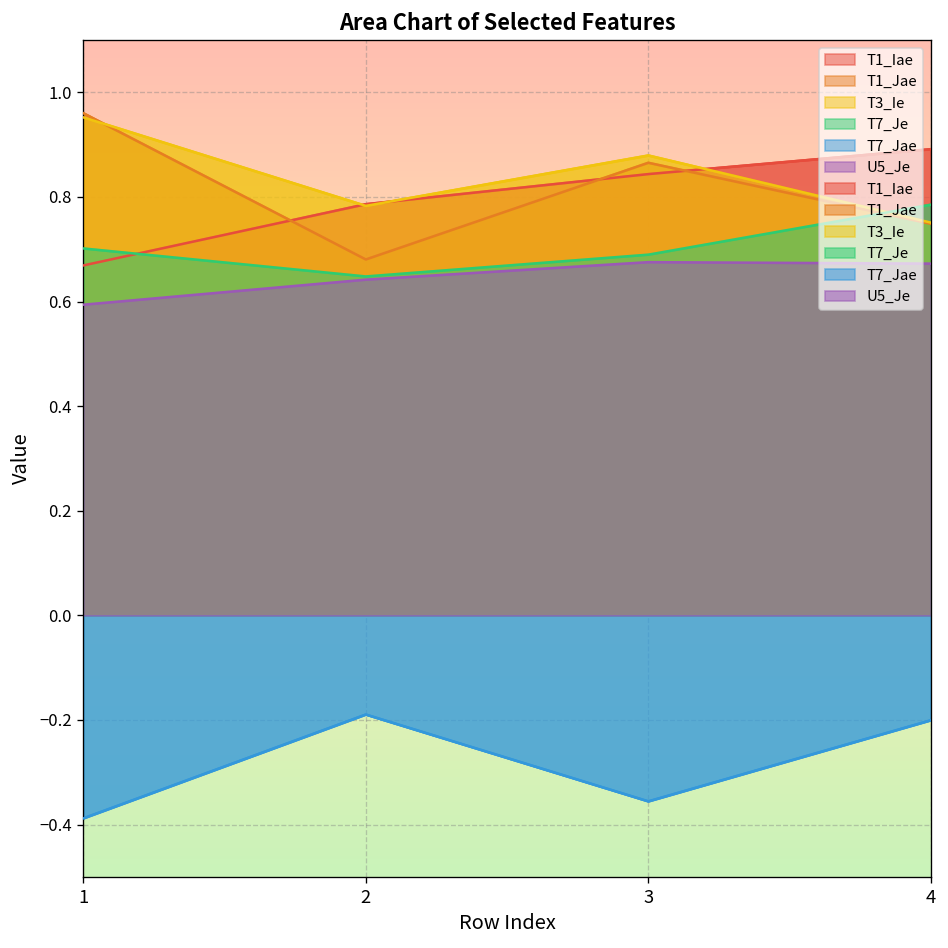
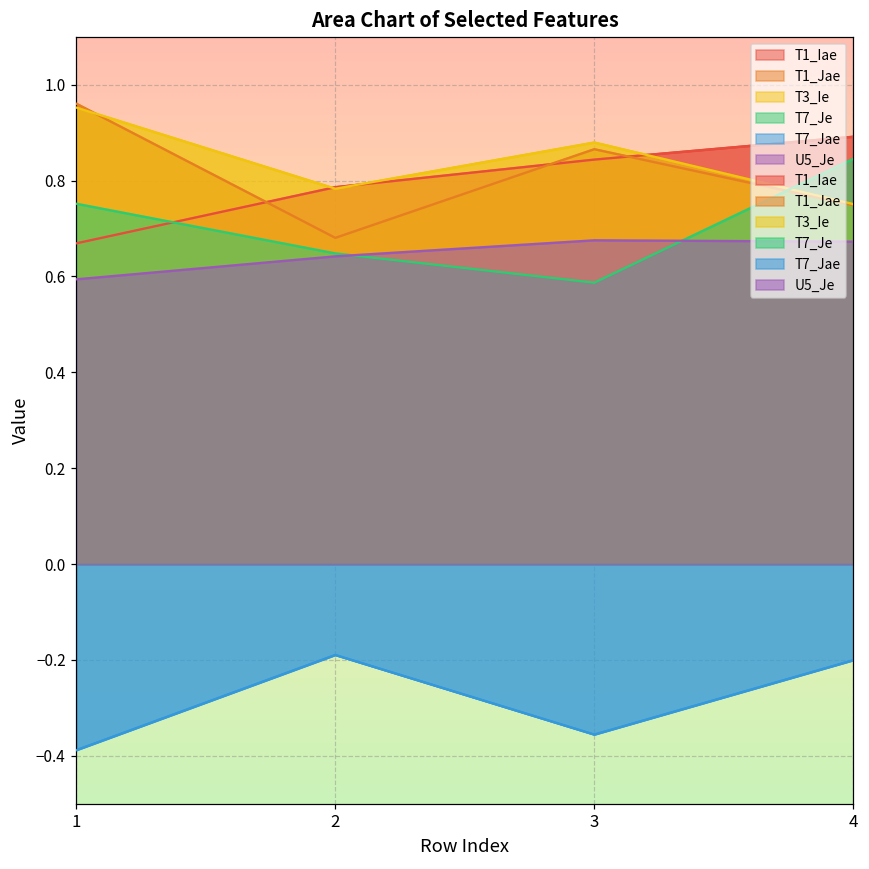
T7_Je, 1: 0.70 -> 0.75
T7_Je, 3: 0.69 -> 0.59
T7_Je, 4: 0.79 -> 0.85
